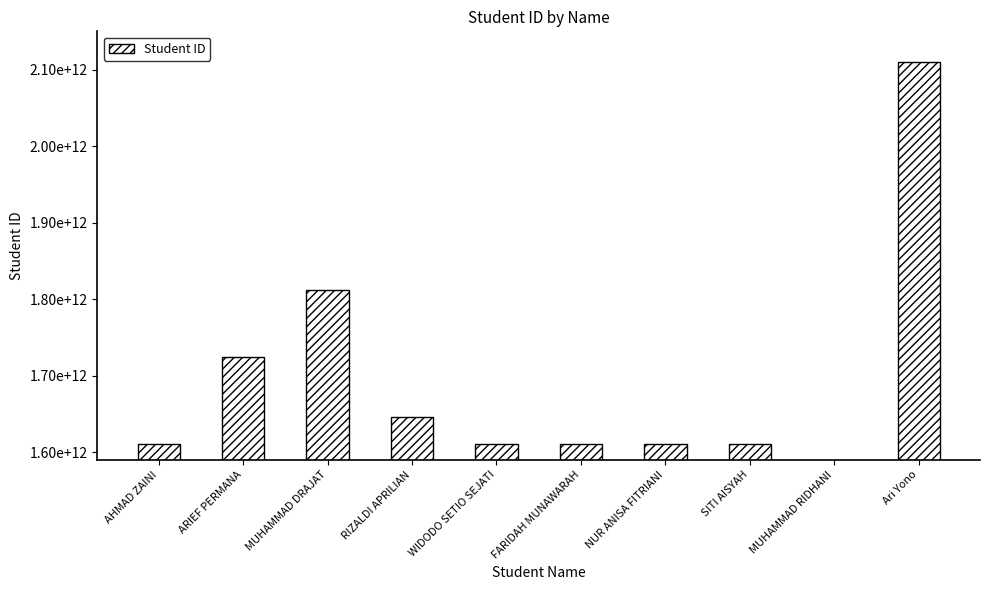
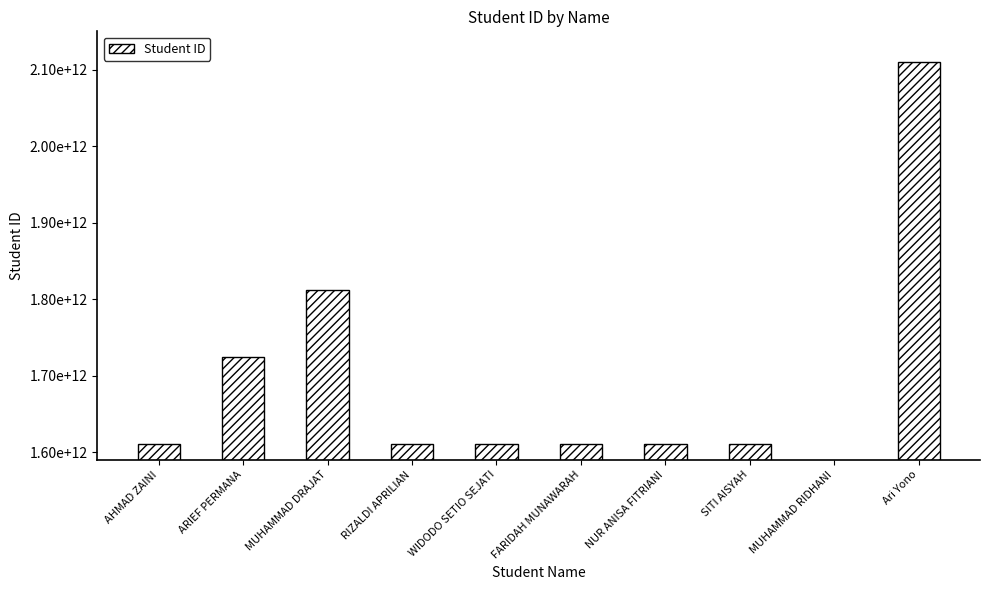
RIZALDI APRILIAN: 1650000000000 -> 1610000000000
